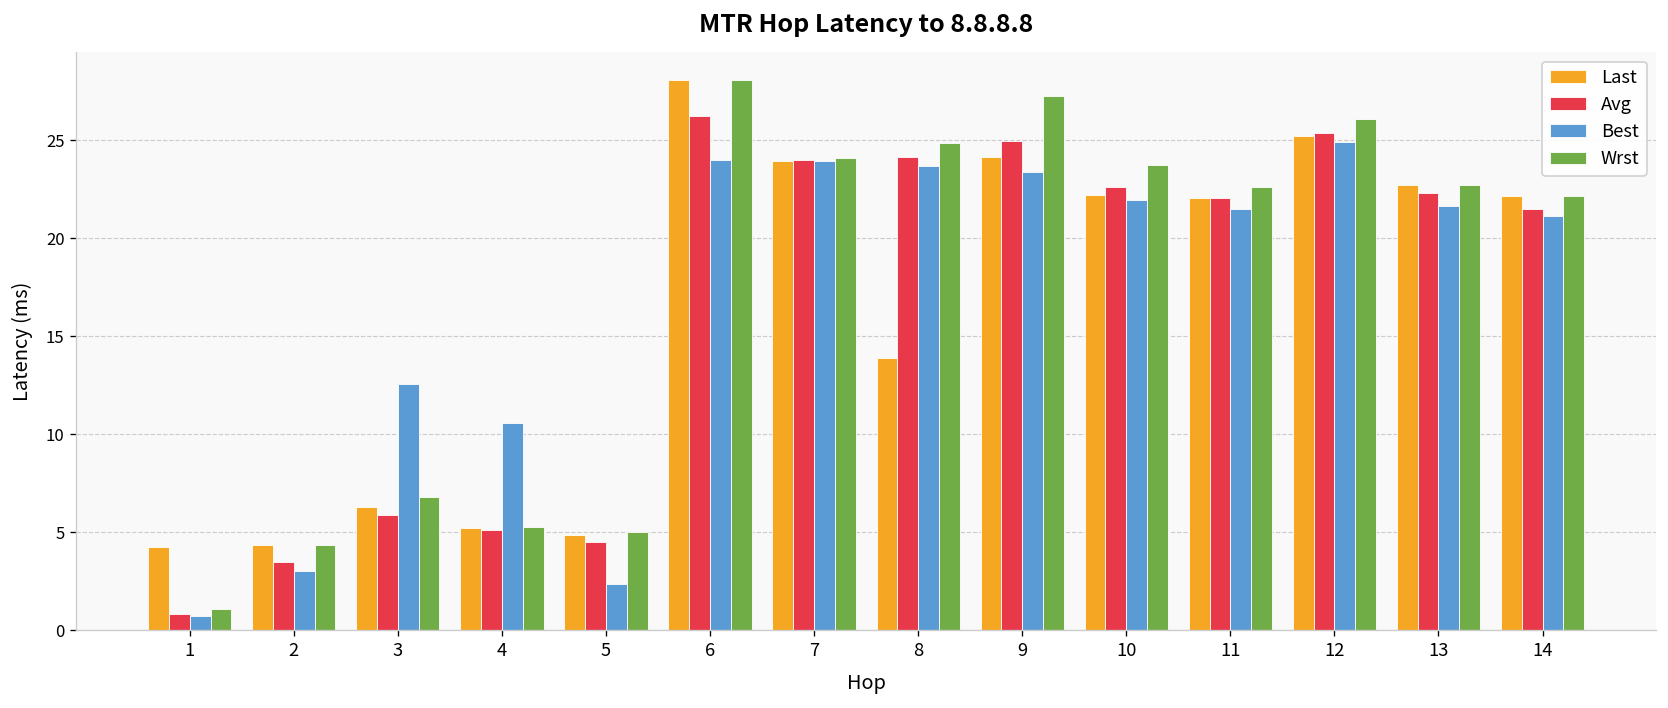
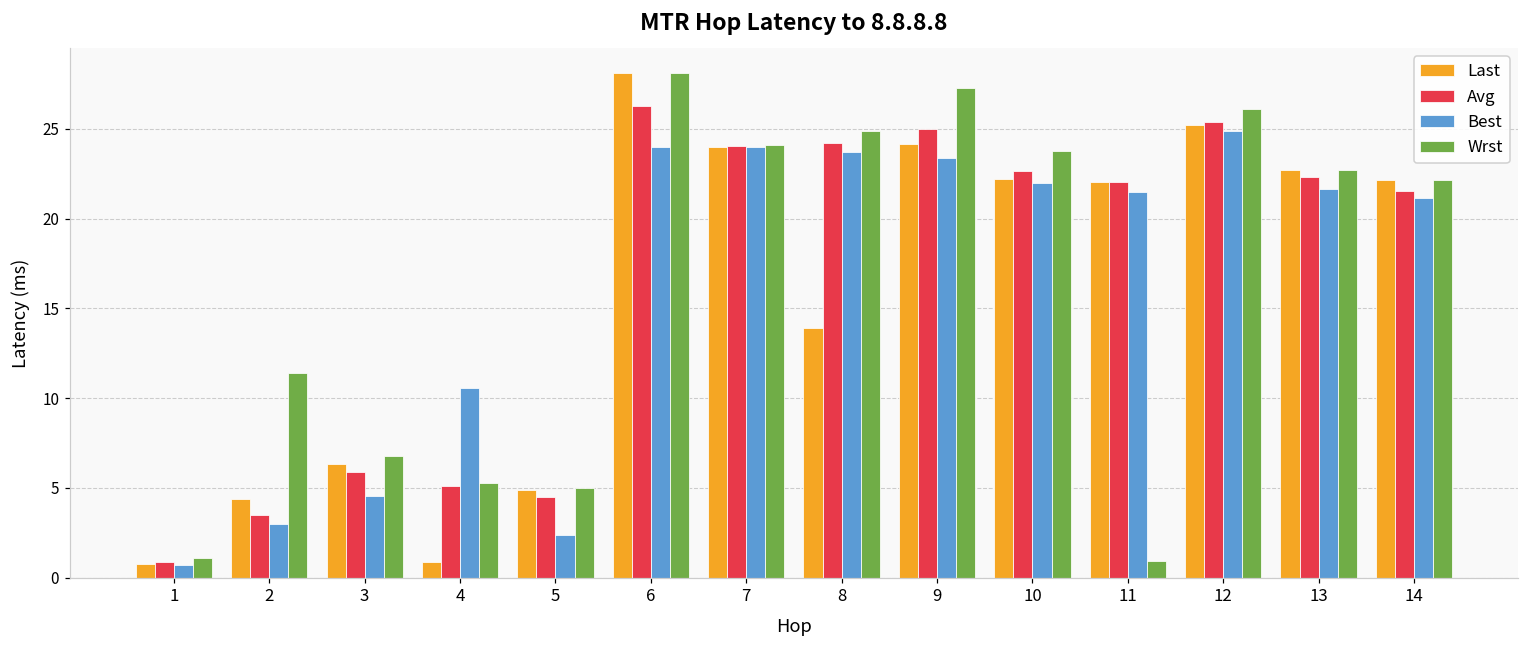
Last, 1: 4.3 -> 0.8
Wrst, 2: 4.4 -> 11.4
Best, 3: 12.6 -> 4.5
Last, 4: 5.2 -> 0.9
Wrst, 11: 22.6 -> 0.9
